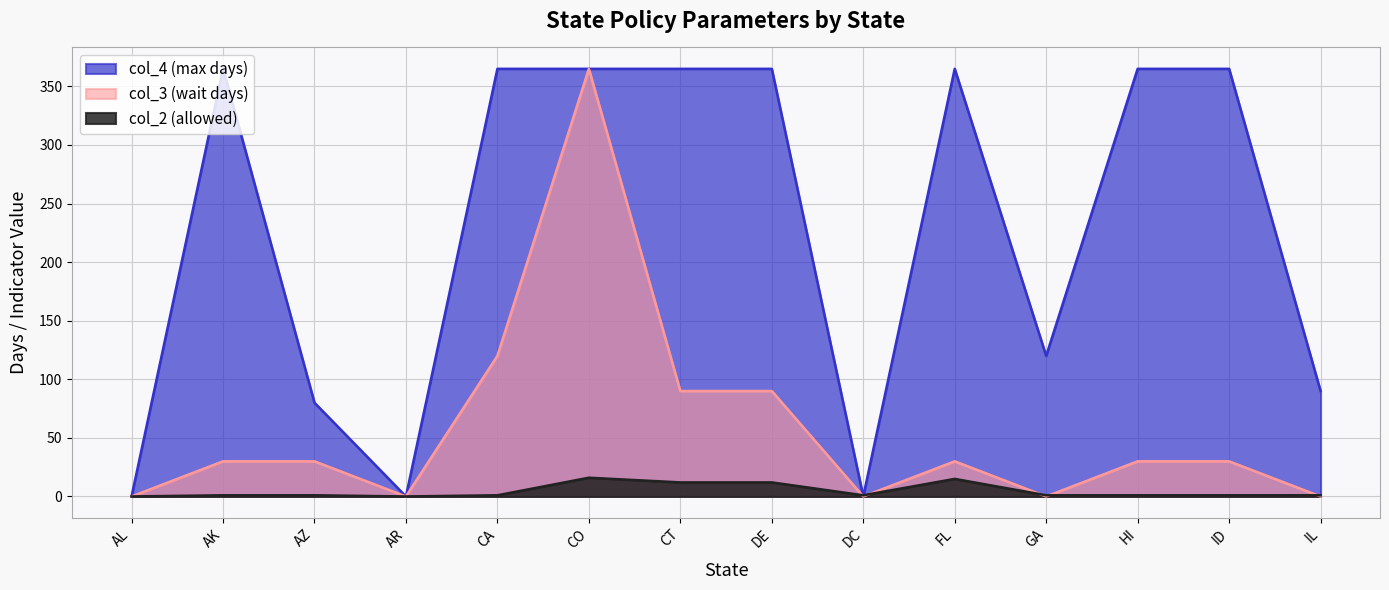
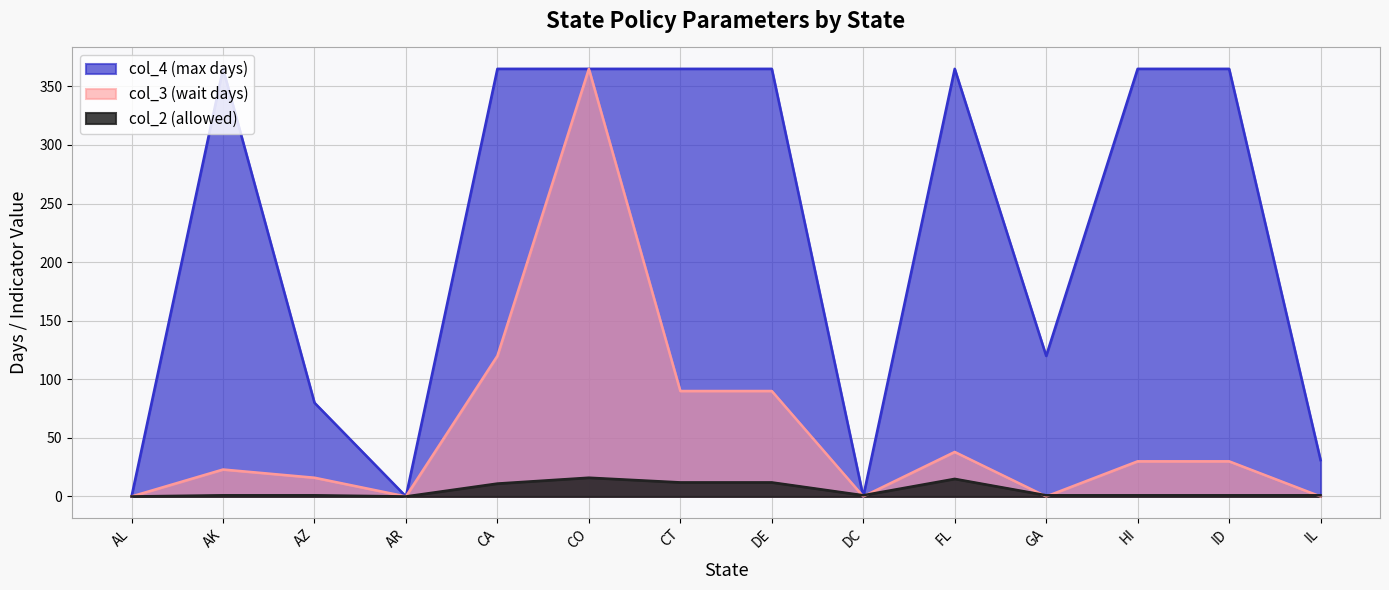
col_3 (wait days), AK: 30 -> 23
col_3 (wait days), AZ: 30 -> 16
col_2 (allowed), CA: 1 -> 11
col_3 (wait days), FL: 30 -> 38
col_4 (max days), IL: 90 -> 31
